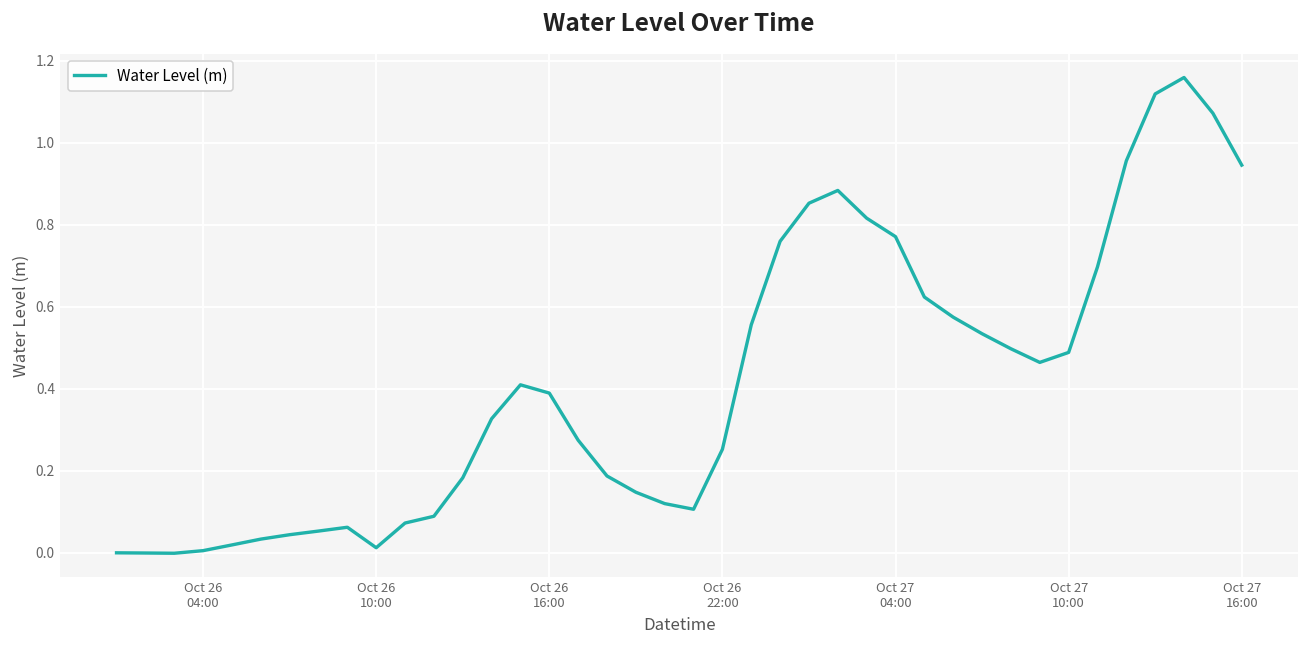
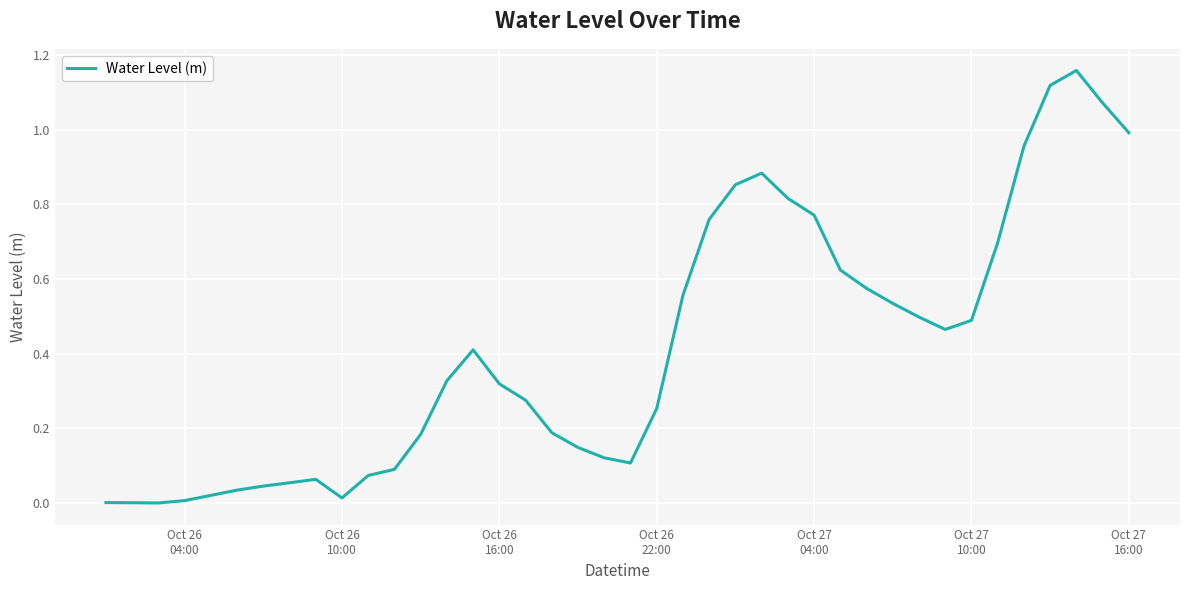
Oct 26 16:00: 0.39 -> 0.32
Oct 27 16:00: 0.95 -> 0.99
